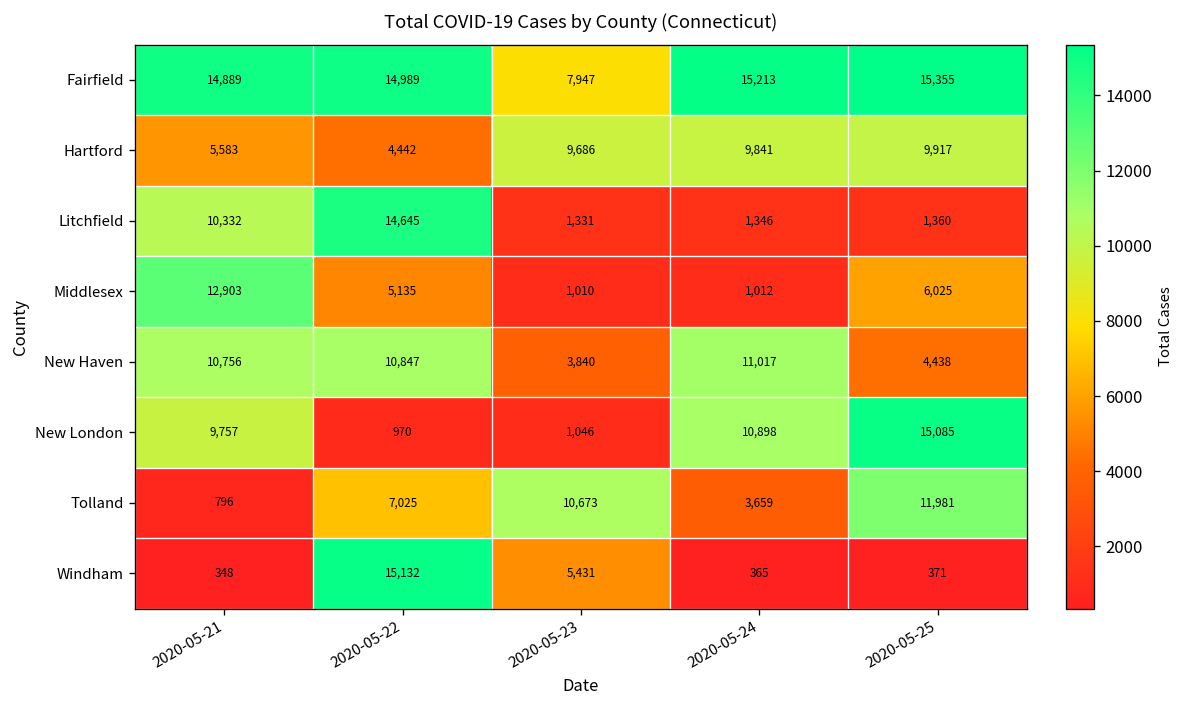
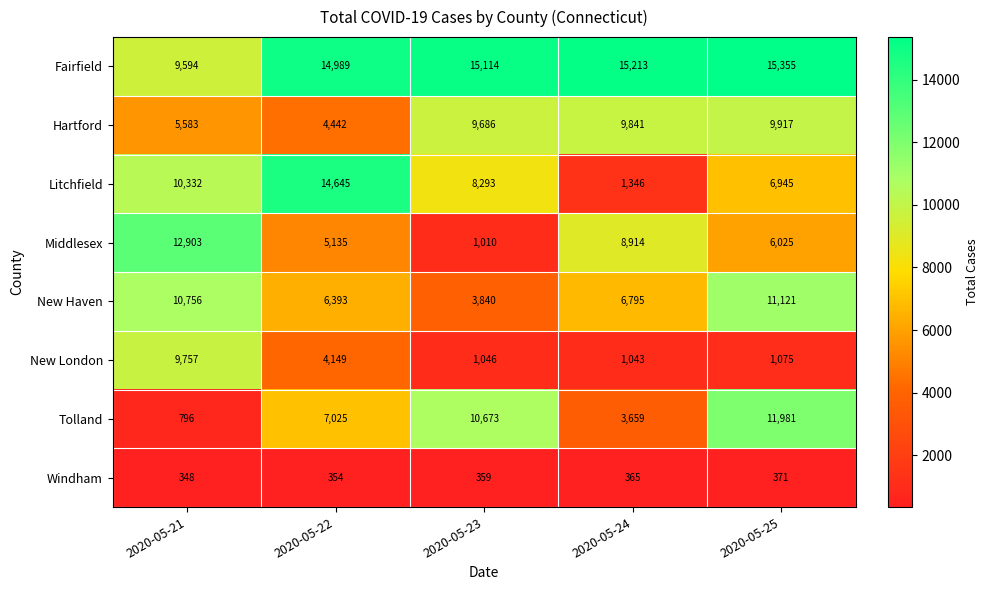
Fairfield, 2020-05-21: 14,889 -> 9,594
Fairfield, 2020-05-23: 7,947 -> 15,114
Litchfield, 2020-05-23: 1,331 -> 8,293
Litchfield, 2020-05-25: 1,360 -> 6,945
Middlesex, 2020-05-24: 1,012 -> 8,914
New Haven, 2020-05-22: 10,847 -> 6,393
New Haven, 2020-05-24: 11,017 -> 6,795
New Haven, 2020-05-25: 4,438 -> 11,121
New London, 2020-05-22: 970 -> 4,149
New London, 2020-05-24: 10,898 -> 1,043
New London, 2020-05-25: 15,085 -> 1,075
Windham, 2020-05-22: 15,132 -> 354
Windham, 2020-05-23: 5,431 -> 359
